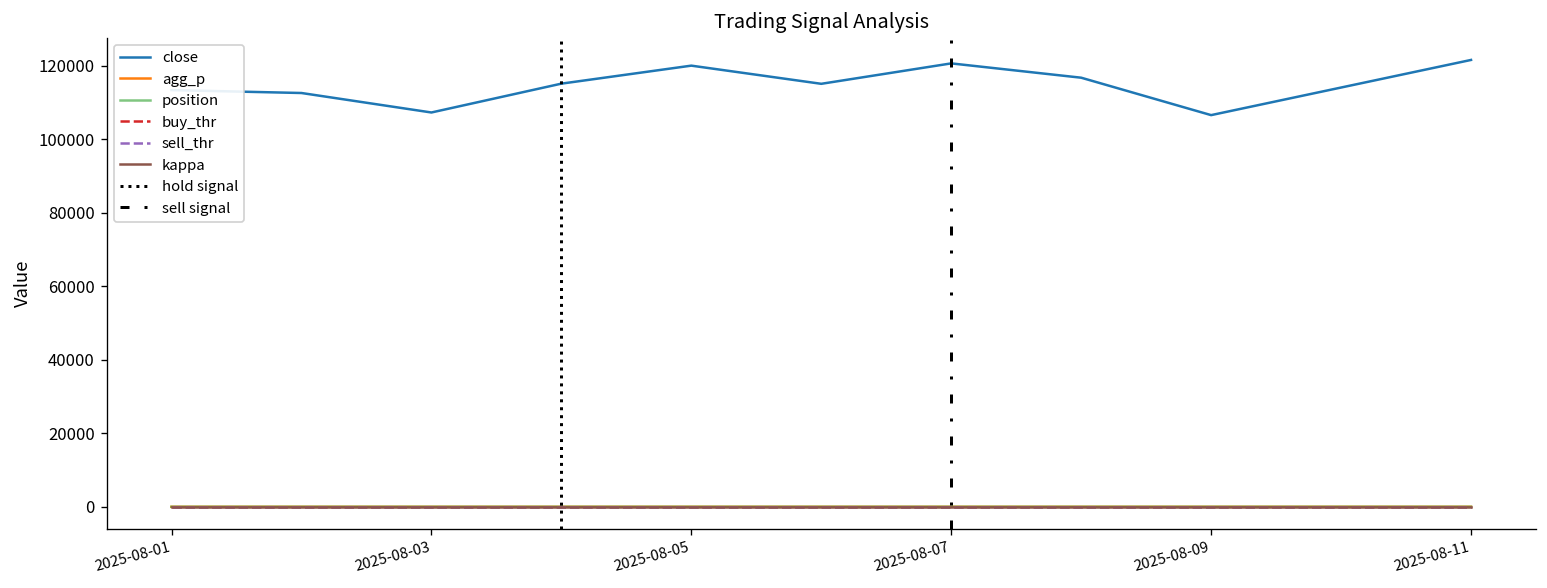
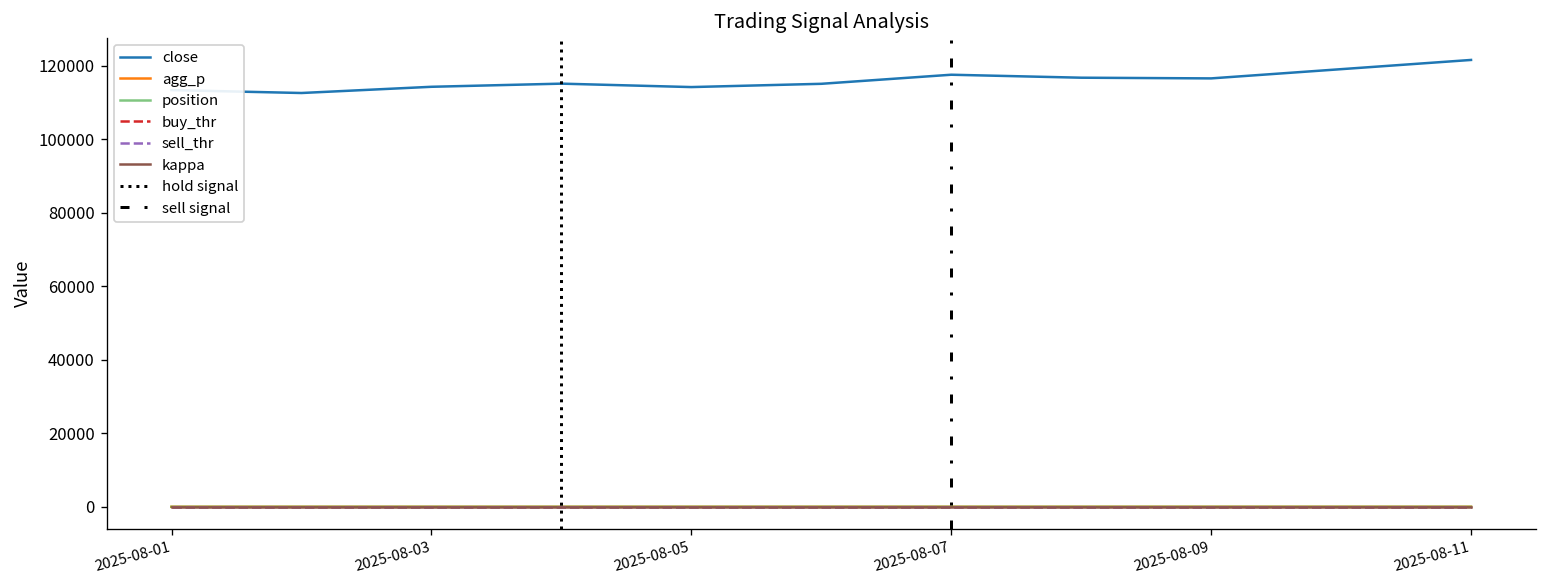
close, 2025-08-03: 107000 -> 114000
close, 2025-08-05: 120000 -> 114000
close, 2025-08-07: 121000 -> 117000
close, 2025-08-09: 107000 -> 117000
